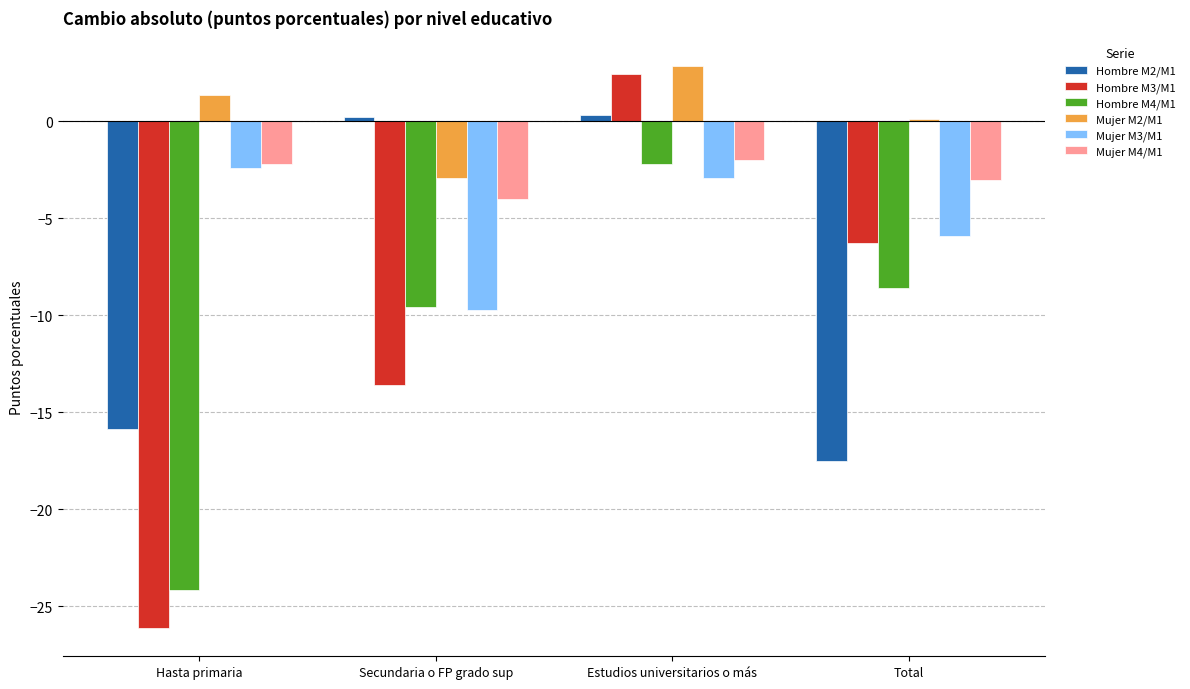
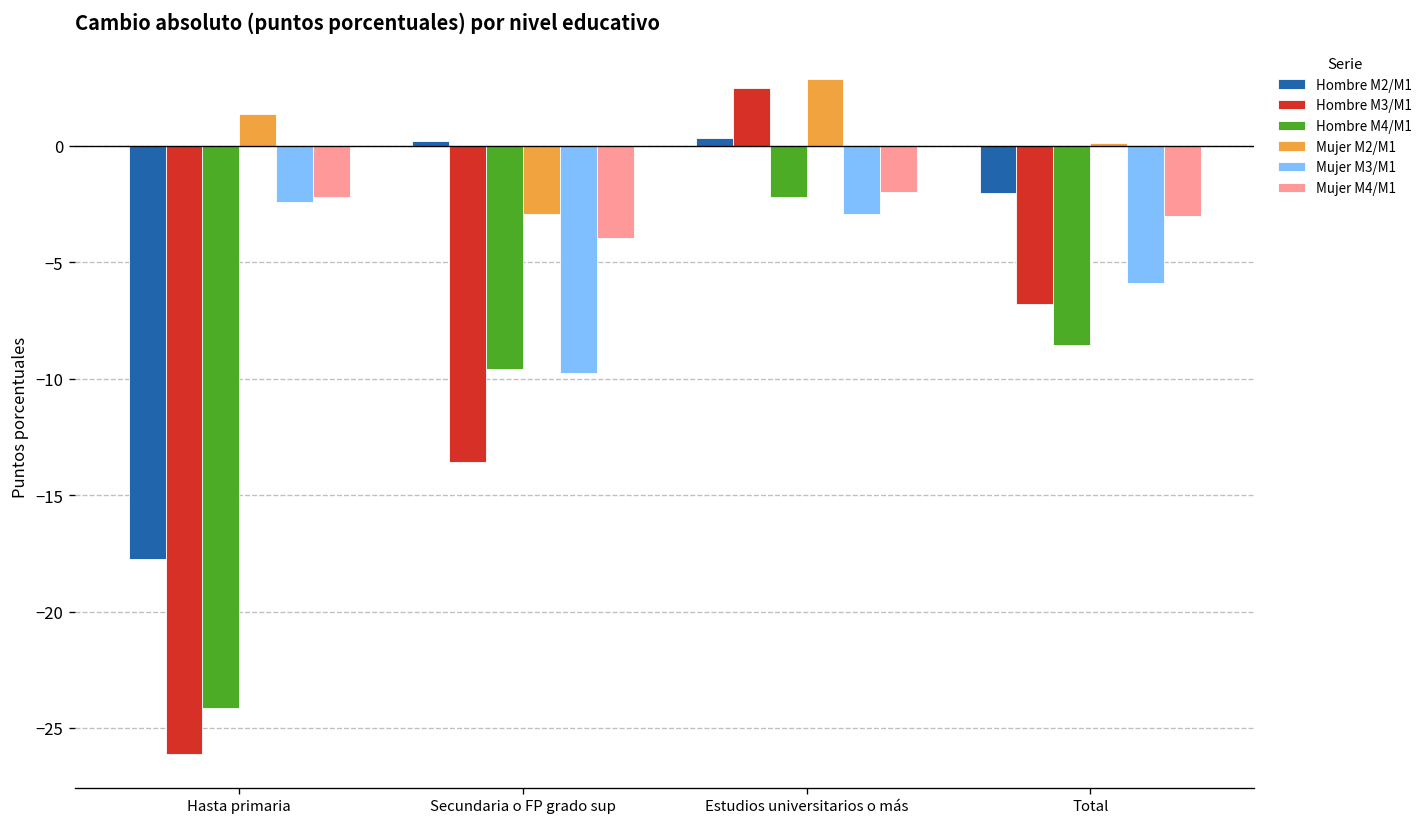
Hombre M2/M1, Hasta primaria: -15.8 -> -17.7
Hombre M2/M1, Total: -17.5 -> -2.0
Hombre M3/M1, Total: -6.3 -> -6.8
